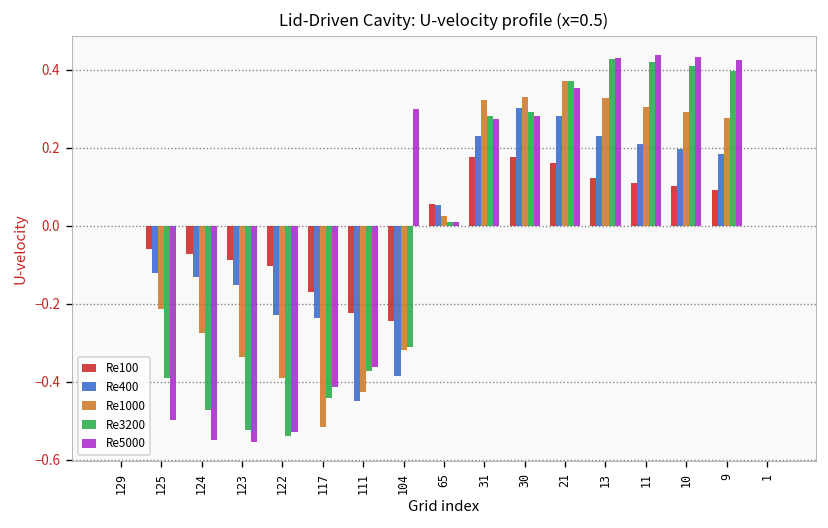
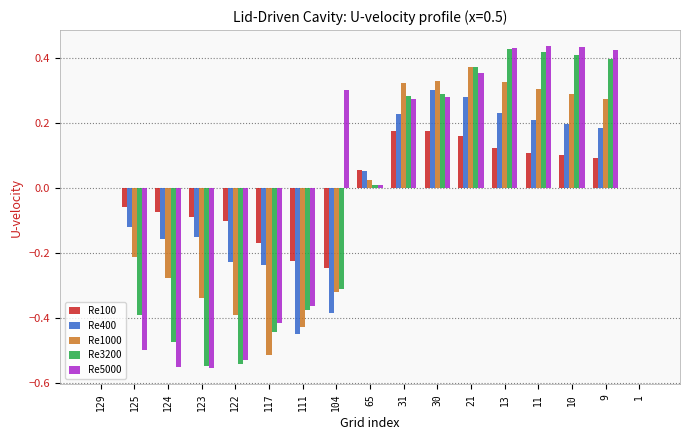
Re400, 124: -0.13 -> -0.16
Re3200, 123: -0.52 -> -0.55
